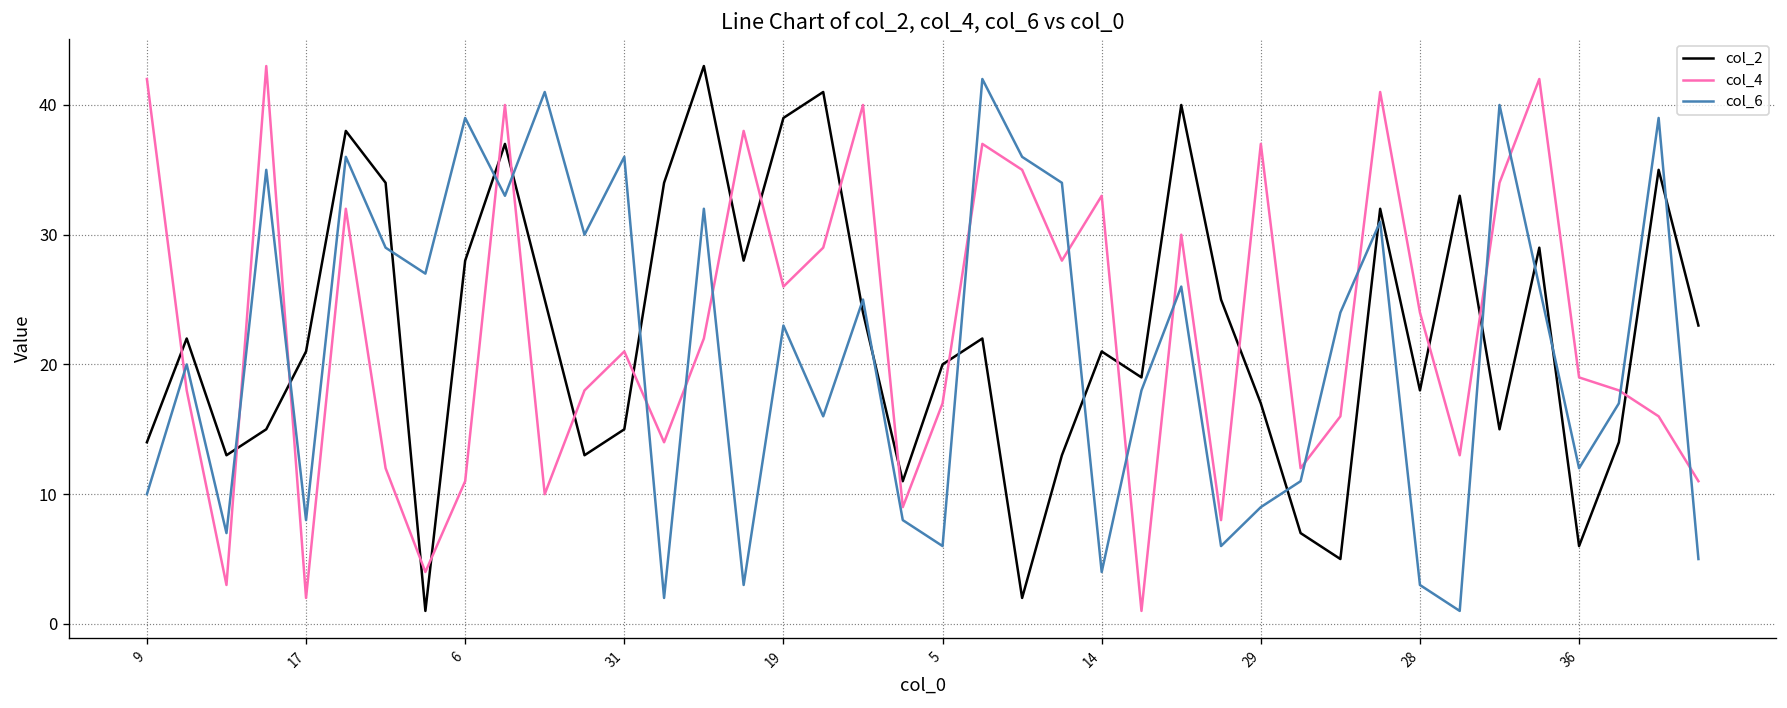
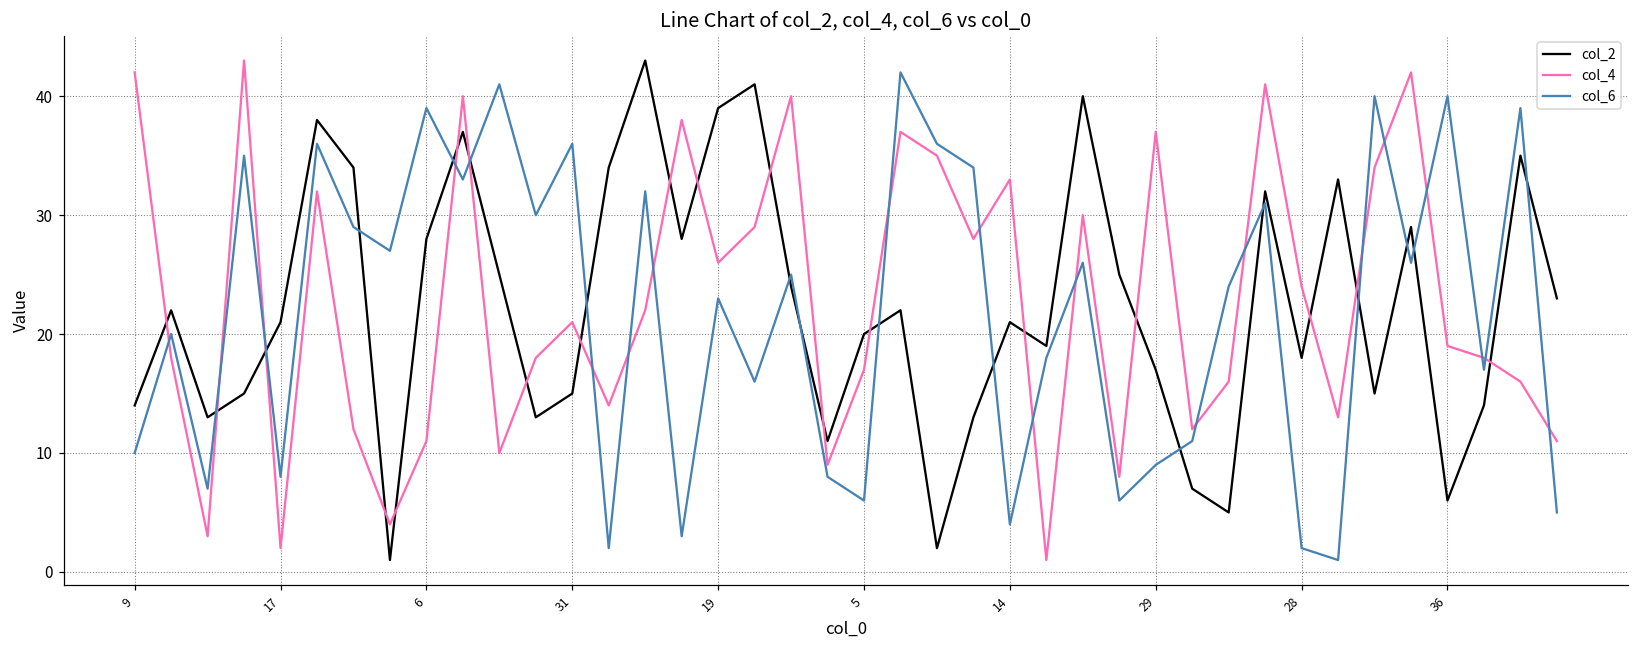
col_6, 28: 3 -> 2
col_6, 36: 12 -> 40
